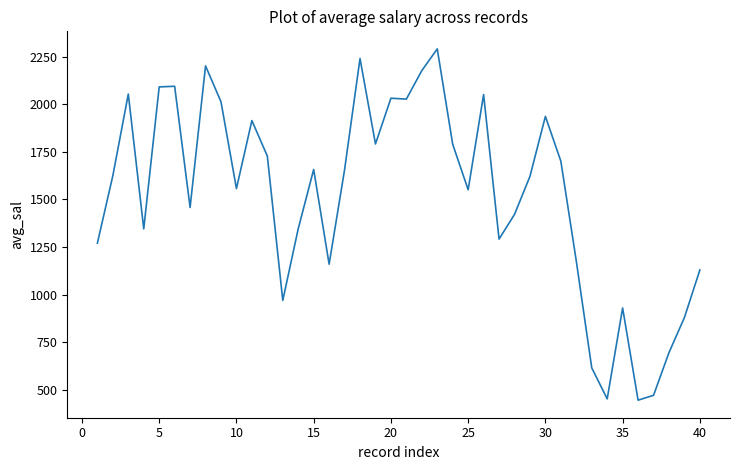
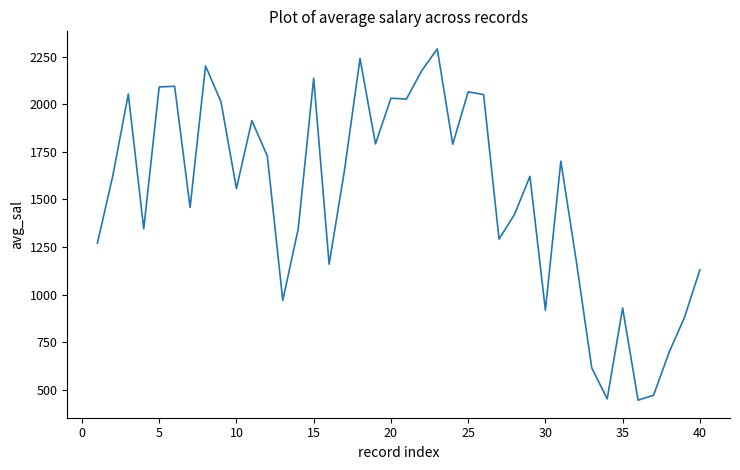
15: 1660 -> 2140
25: 1550 -> 2060
30: 1940 -> 920
